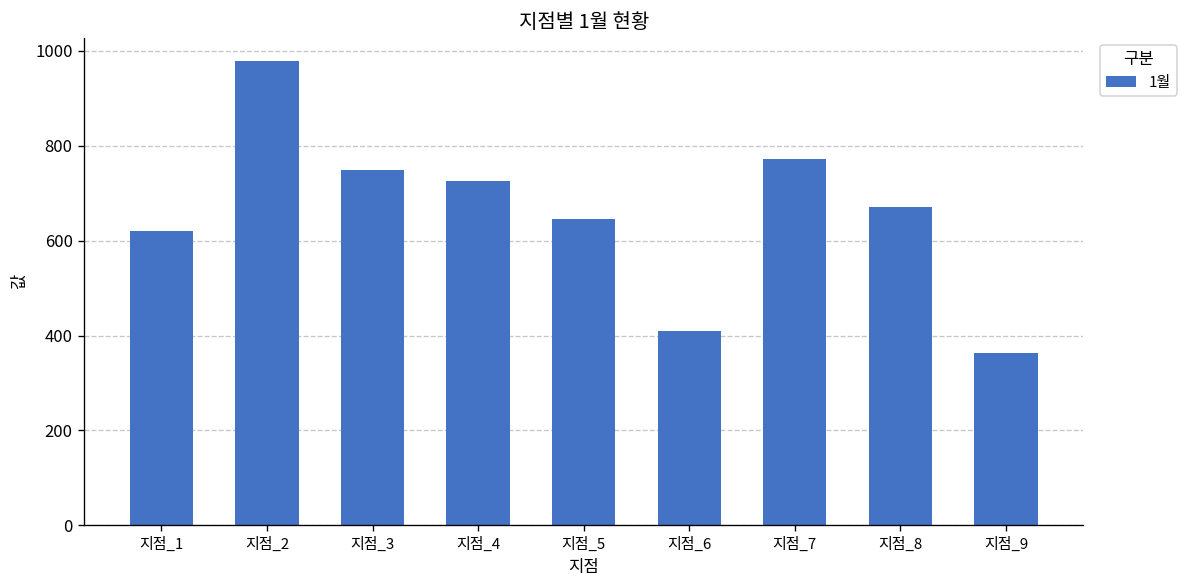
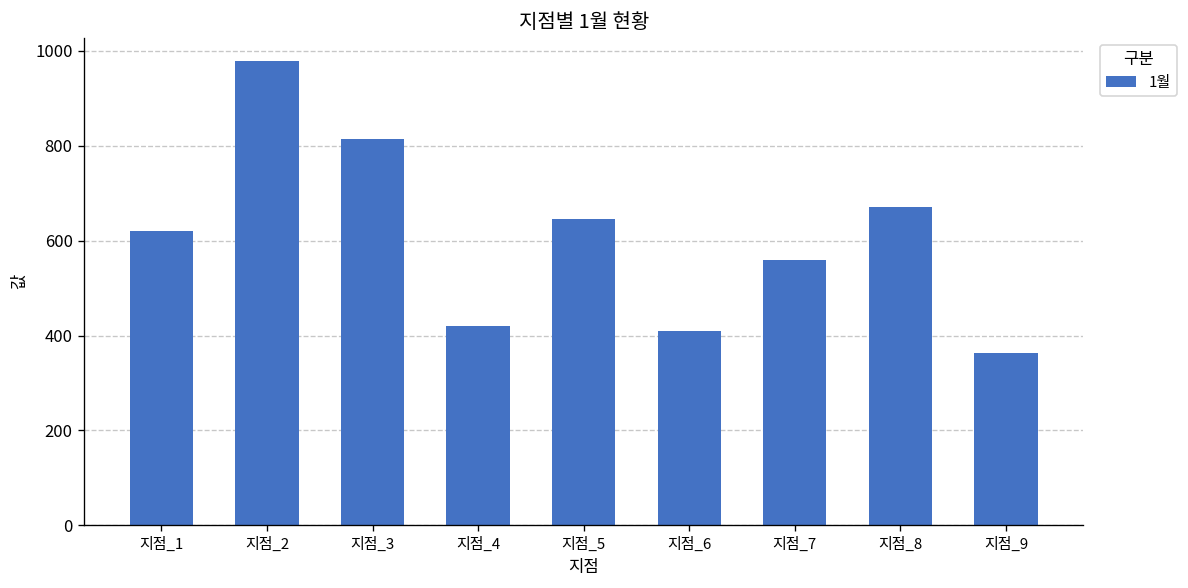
지점_3: 750 -> 810
지점_4: 730 -> 420
지점_7: 770 -> 560
